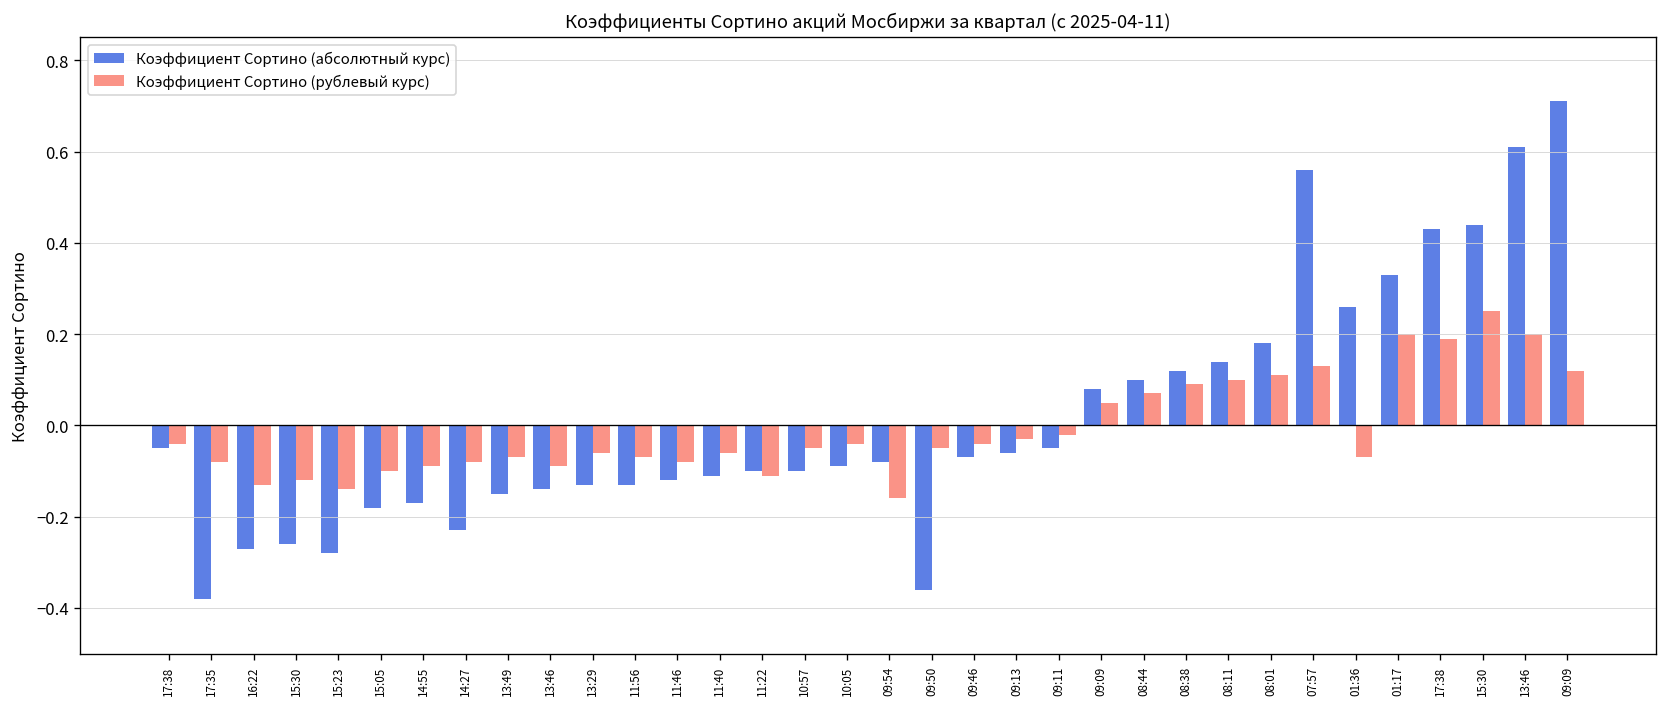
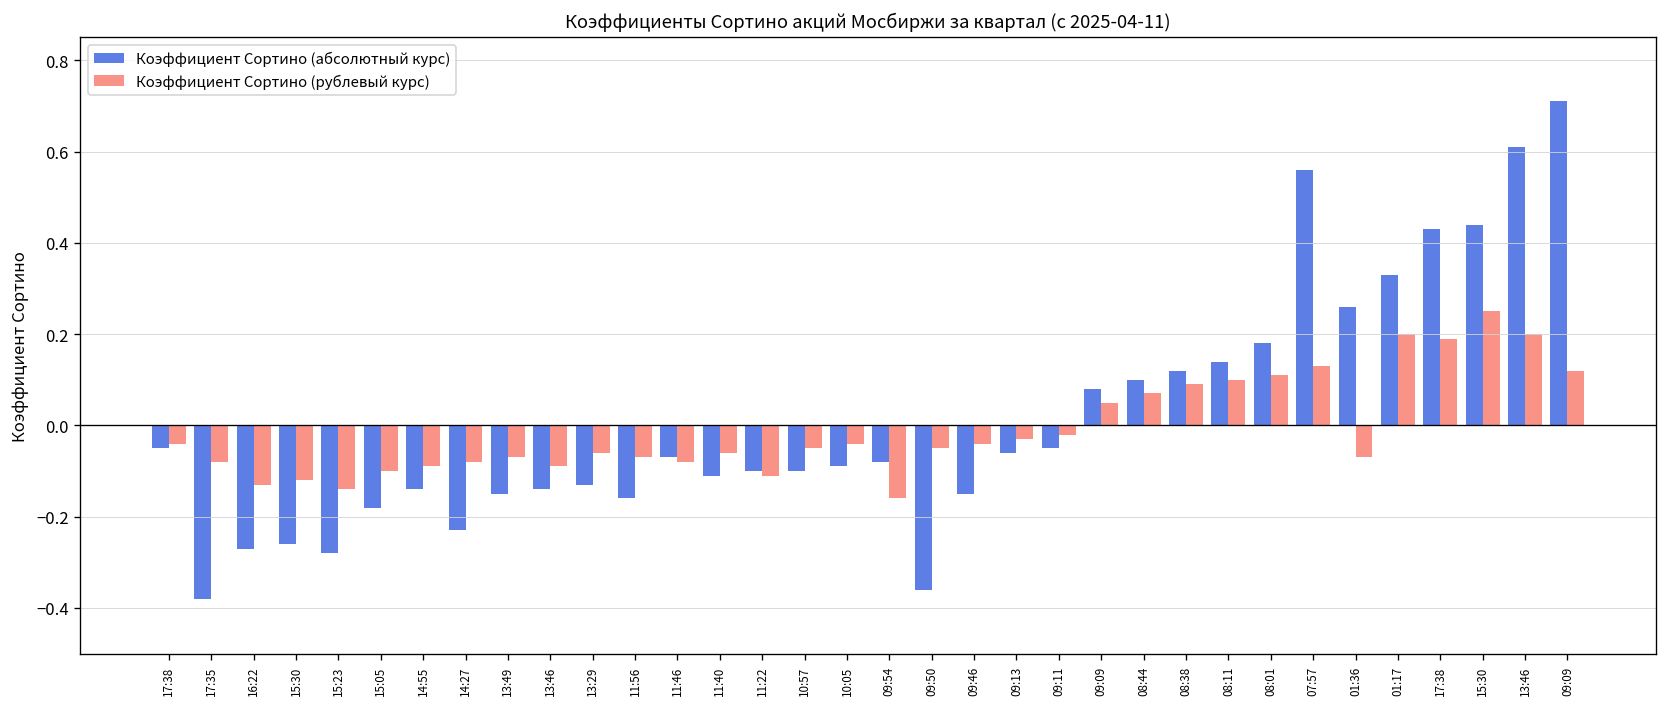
Коэффициент Сортино (абсолютный курс), 14:55: -0.17 -> -0.14
Коэффициент Сортино (абсолютный курс), 11:56: -0.13 -> -0.16
Коэффициент Сортино (абсолютный курс), 11:46: -0.12 -> -0.07
Коэффициент Сортино (абсолютный курс), 09:46: -0.07 -> -0.15
